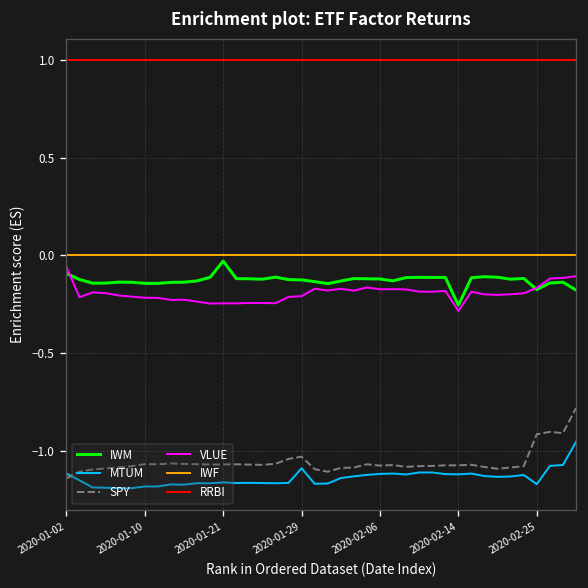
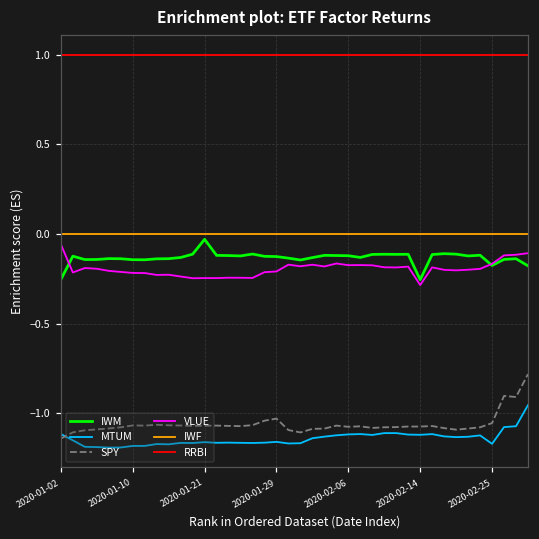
IWM, 2020-01-02: -0.09 -> -0.25
MTUM, 2020-01-29: -1.09 -> -1.16
SPY, 2020-02-25: -0.92 -> -1.06
